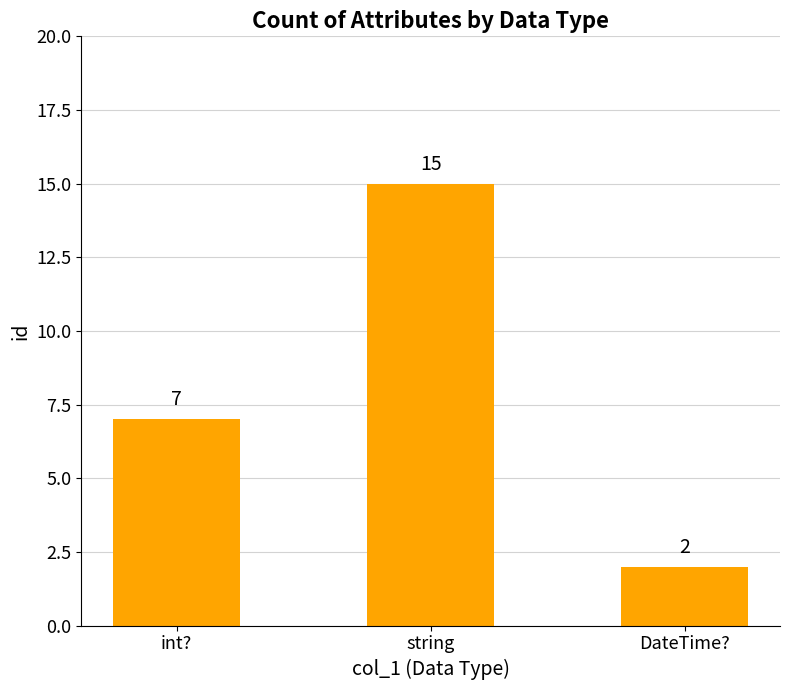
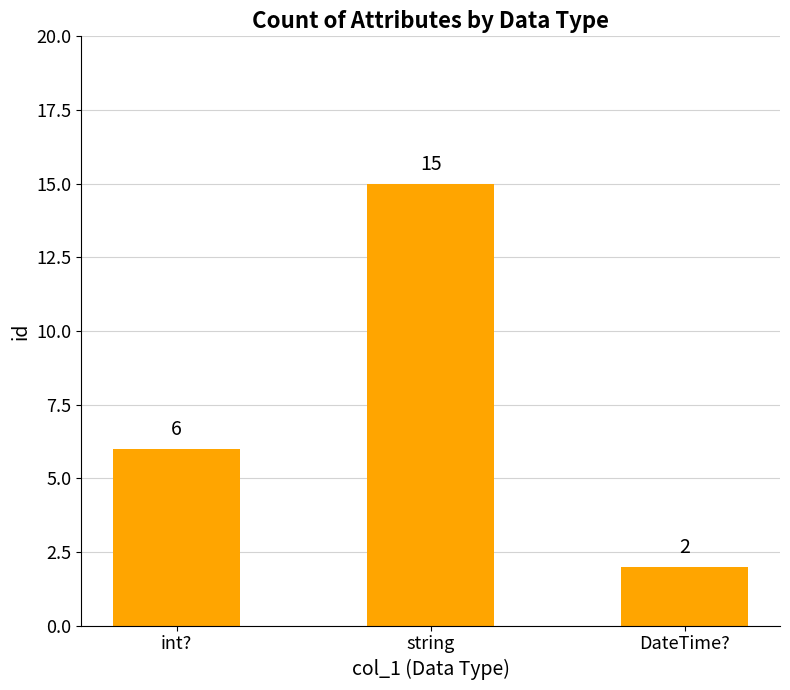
int?: 7 -> 6
